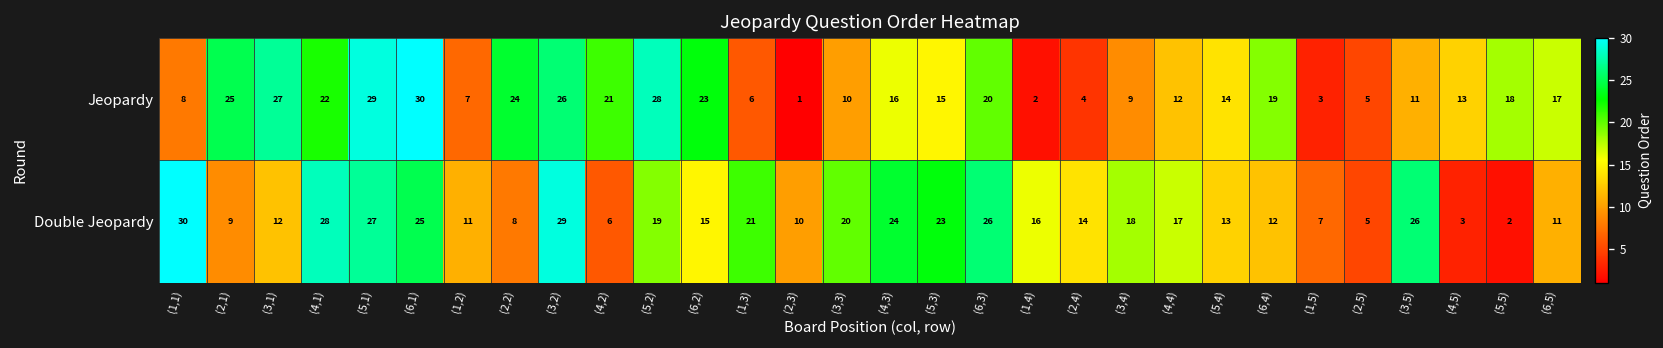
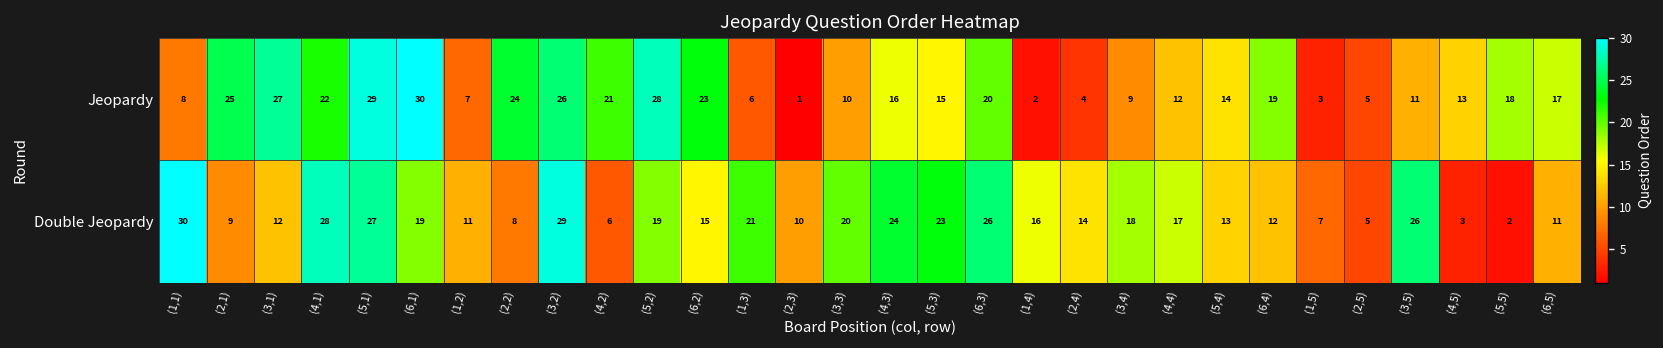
Double Jeopardy, (6,1): 25 -> 19
